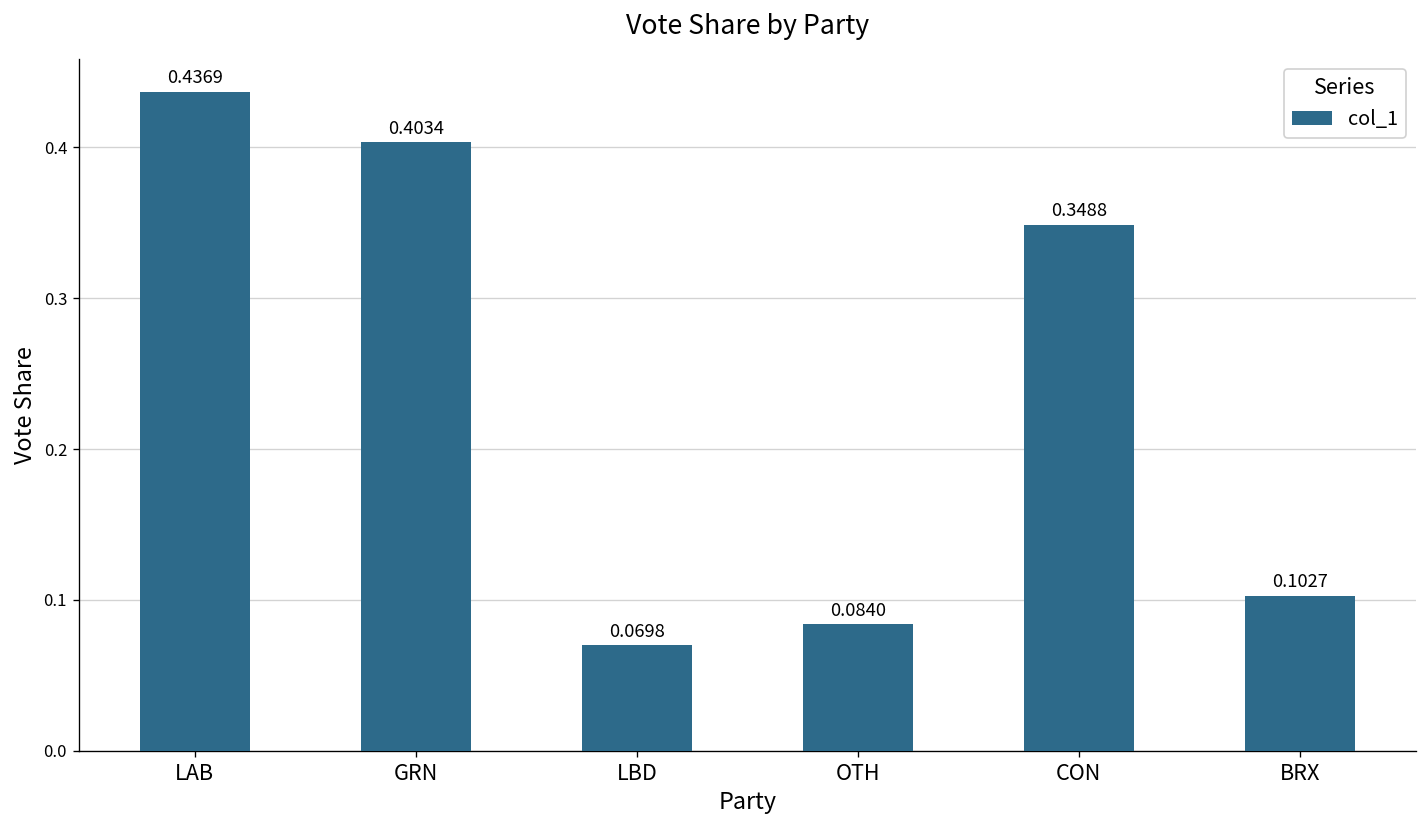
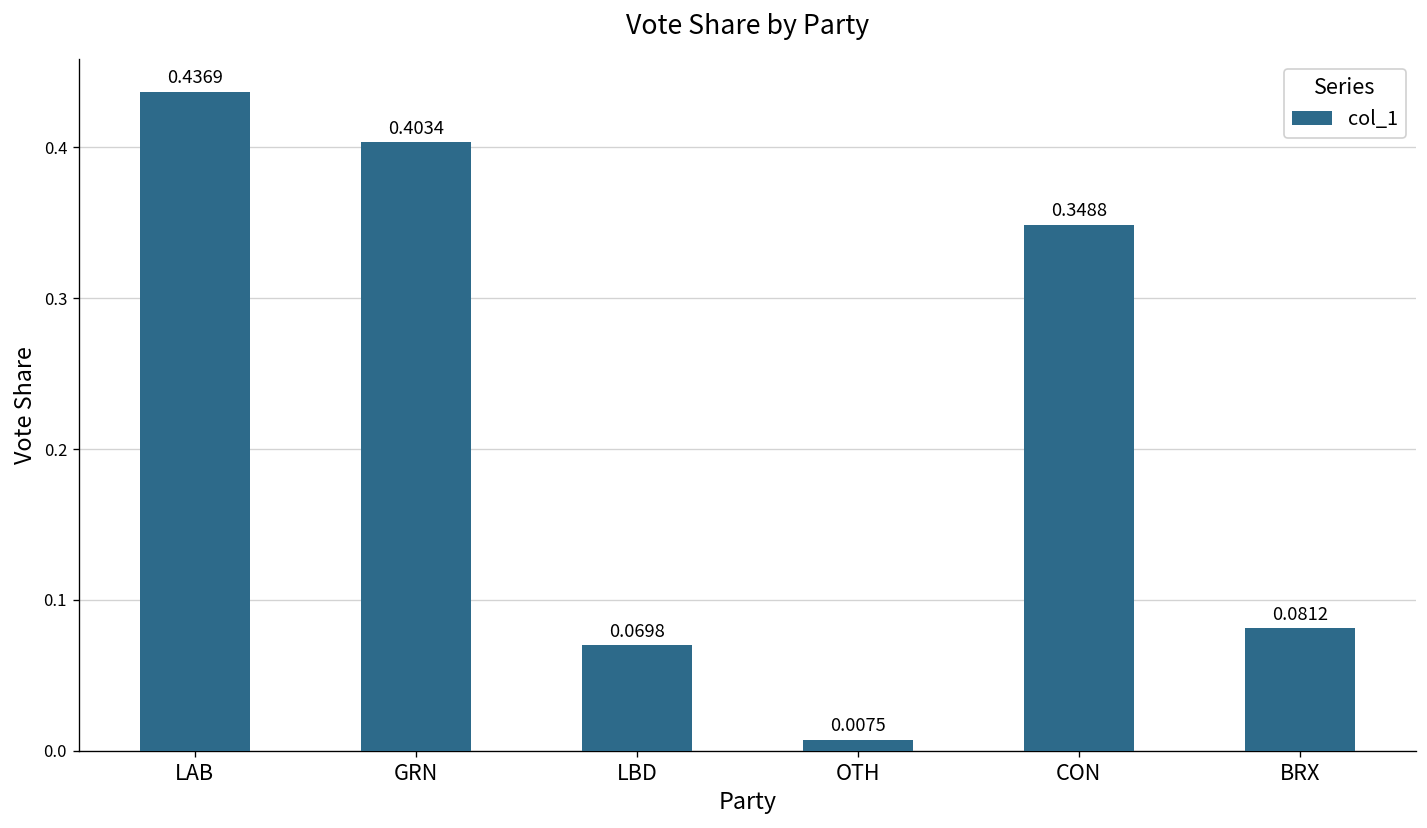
OTH: 0.0840 -> 0.0075
BRX: 0.1027 -> 0.0812
